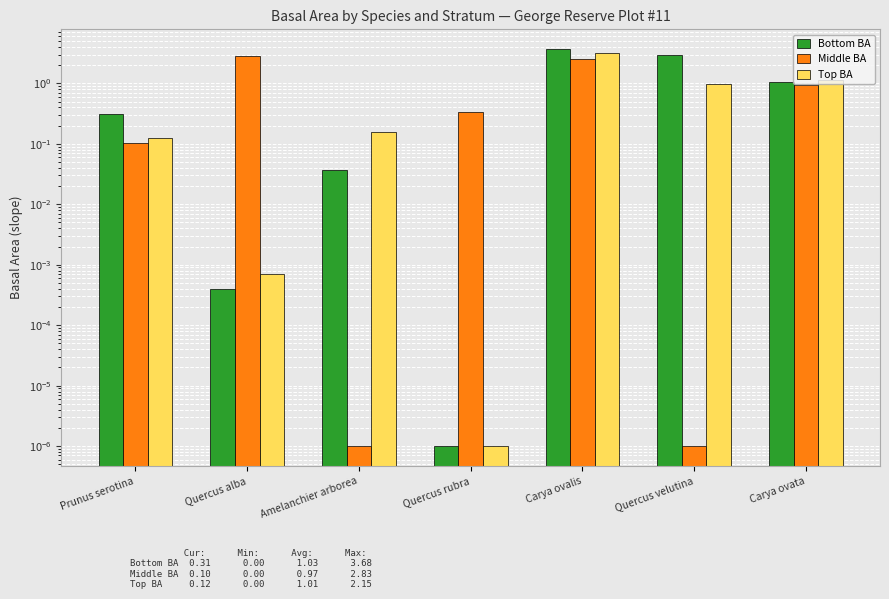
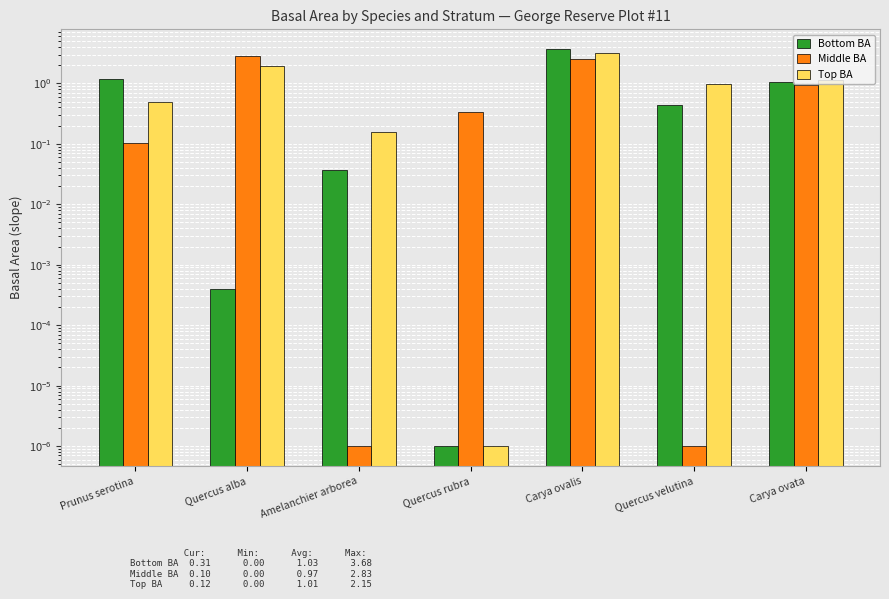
Bottom BA, Prunus serotina: 0.3 -> 1.2
Top BA, Prunus serotina: 0.12 -> 0.5
Top BA, Quercus alba: 0.0007 -> 2.0
Bottom BA, Quercus velutina: 3 -> 0.4
